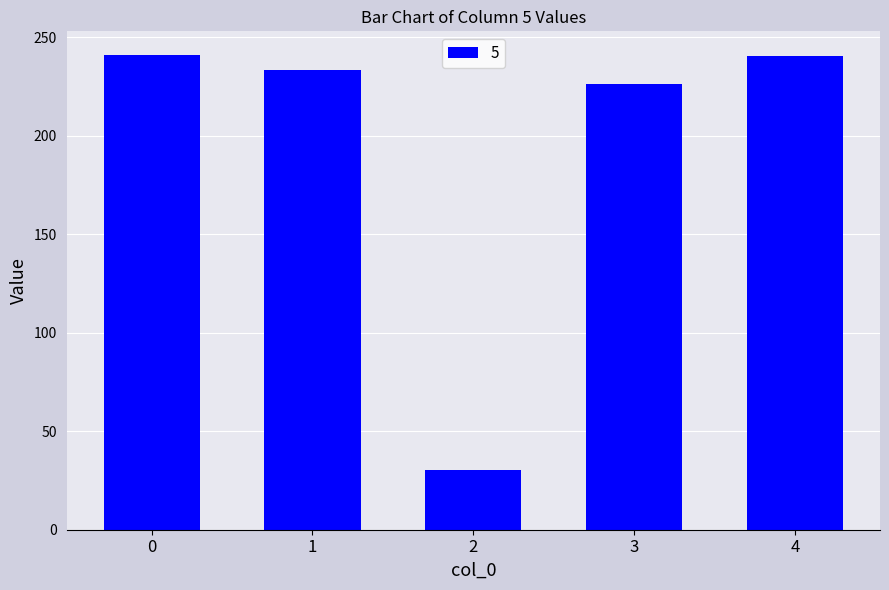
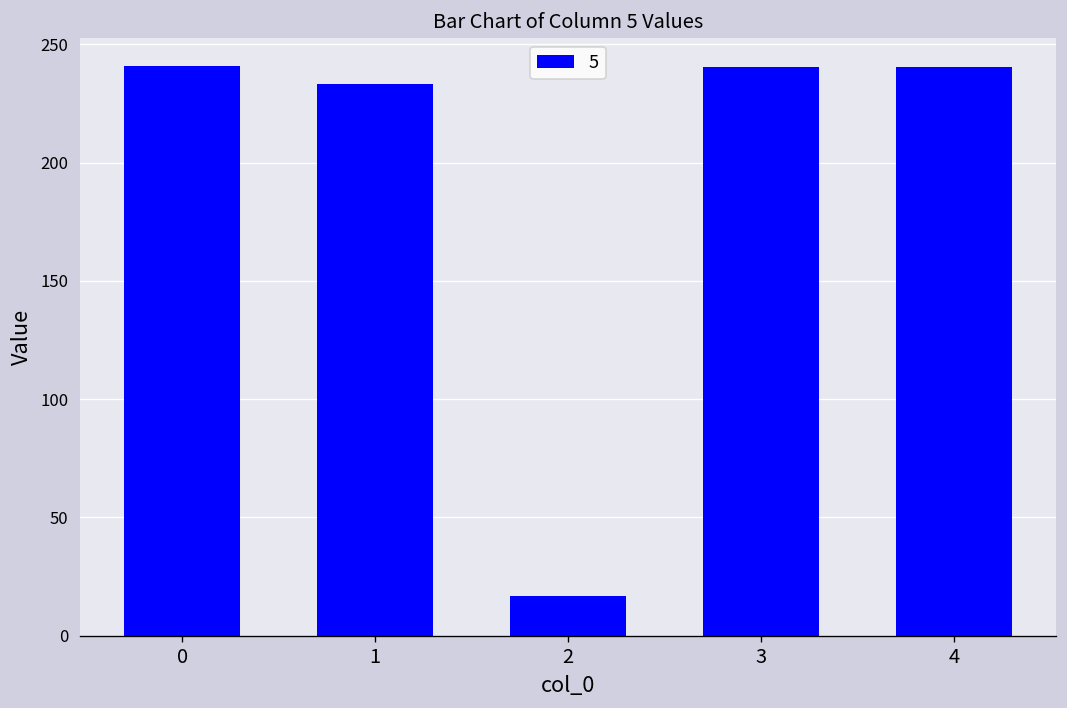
2: 30 -> 17
3: 226 -> 240
